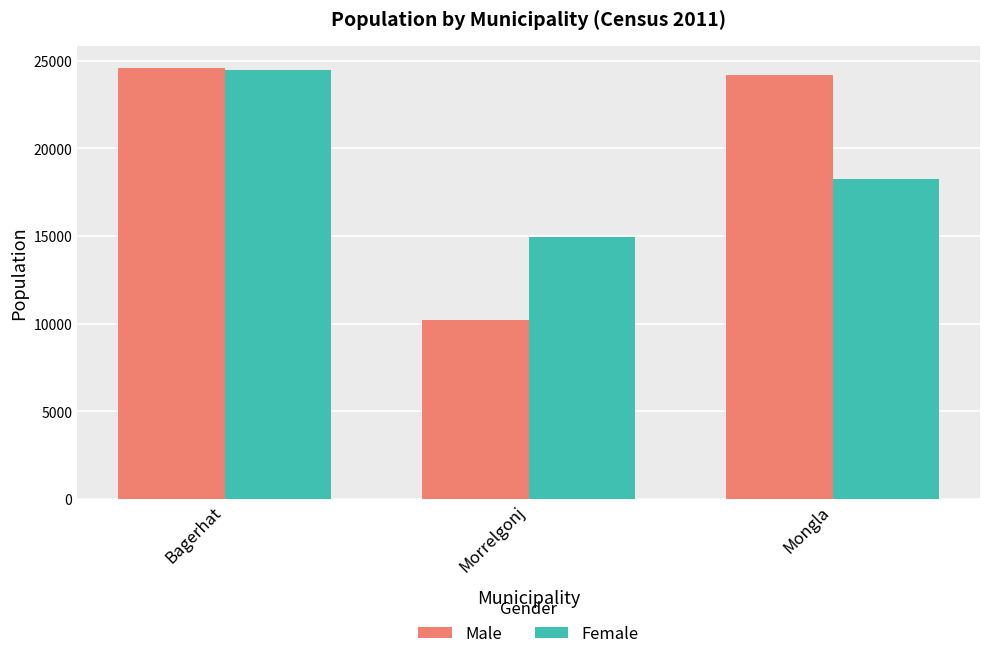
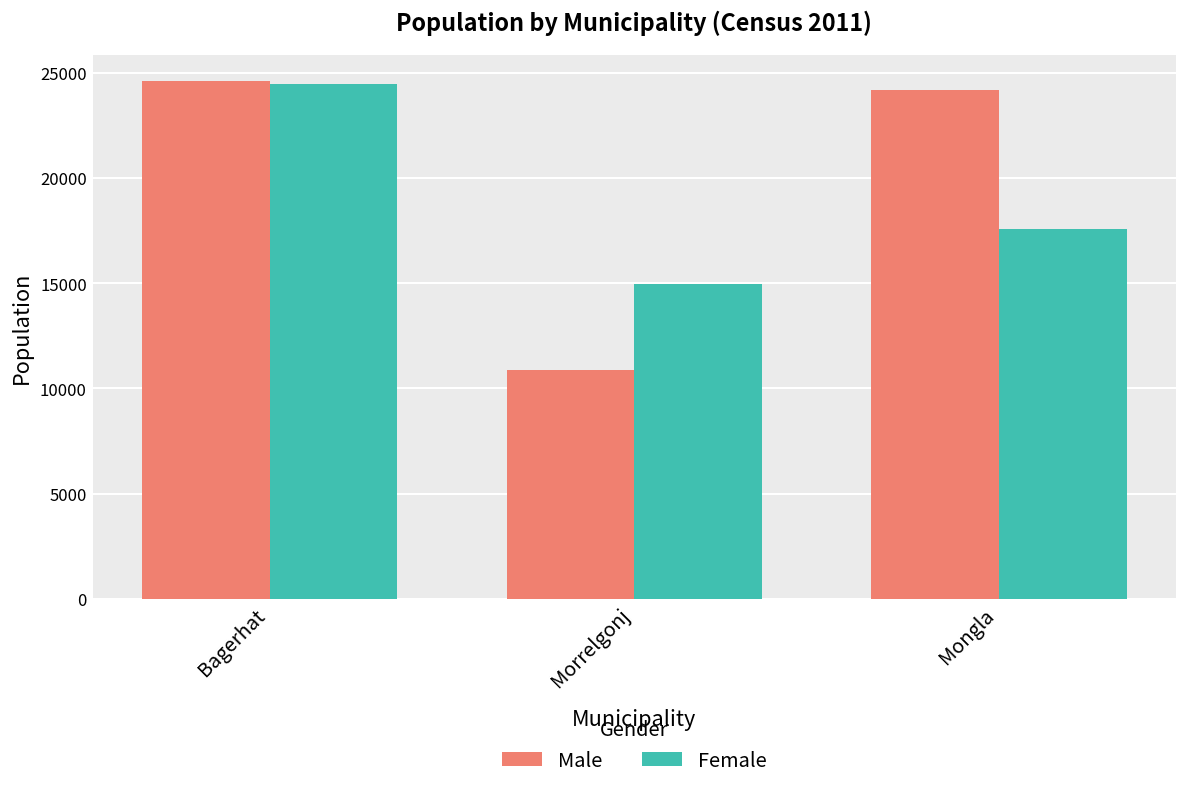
Male, Morrelgonj: 10200 -> 10900
Female, Mongla: 18200 -> 17600
